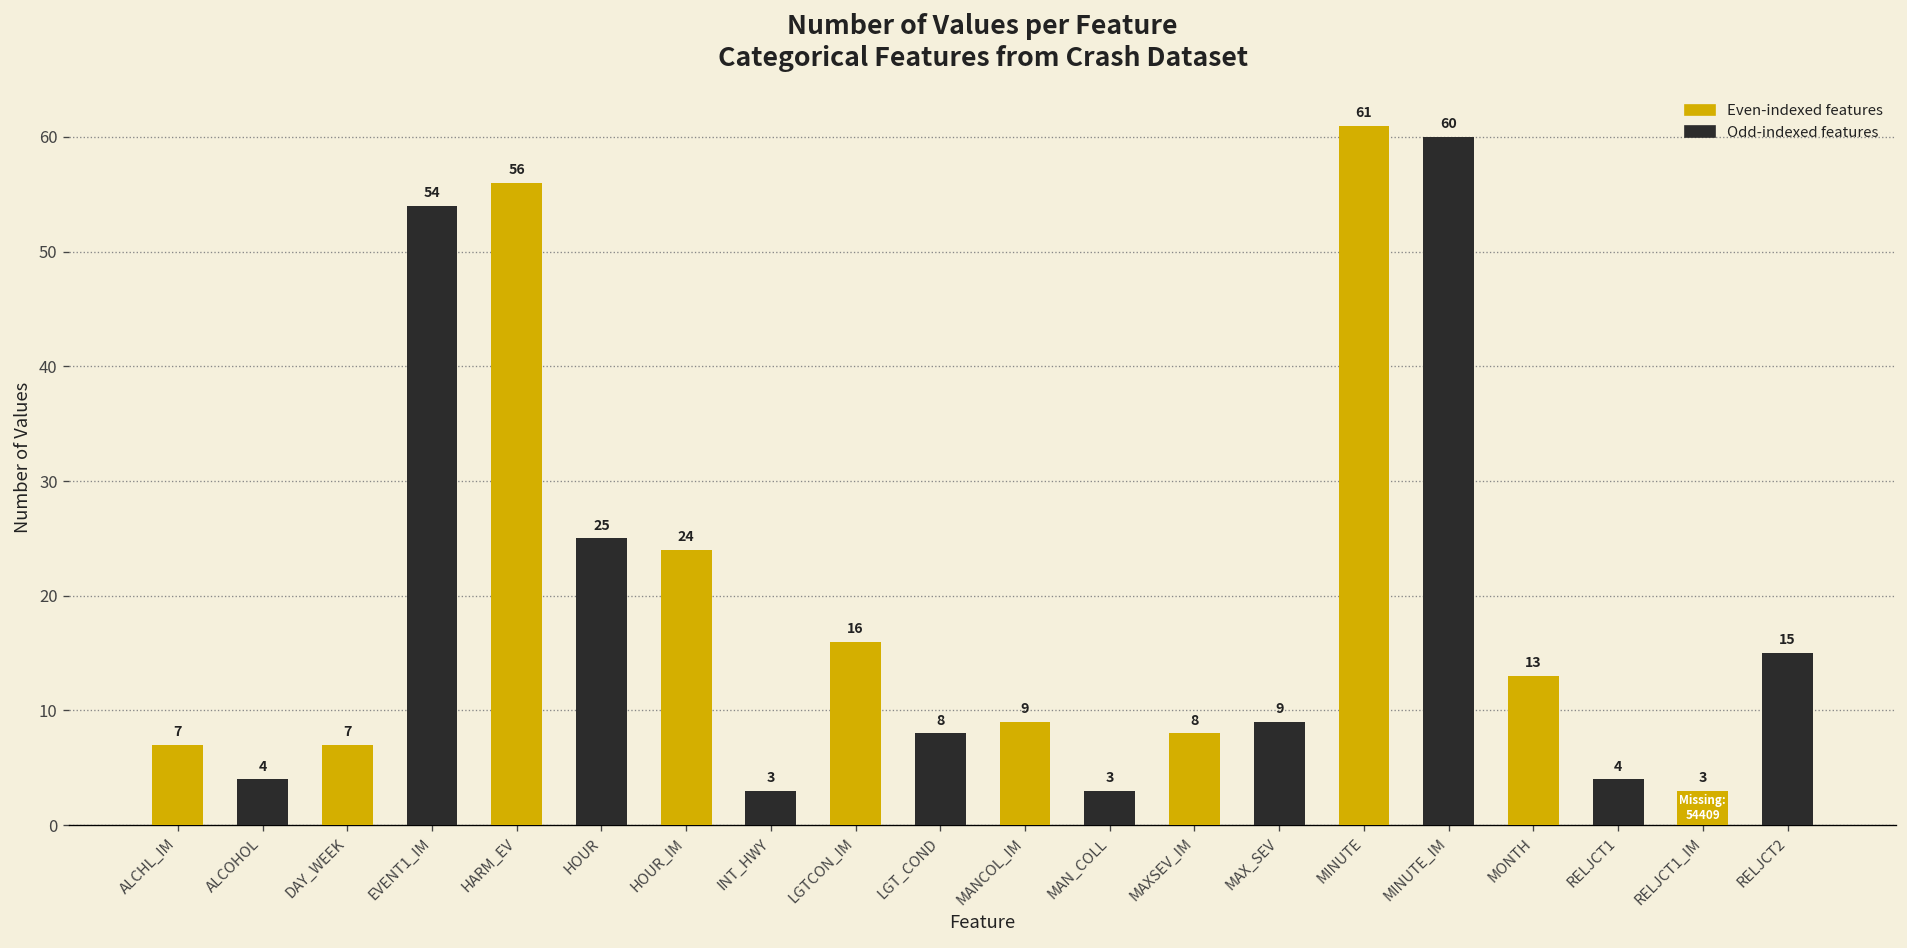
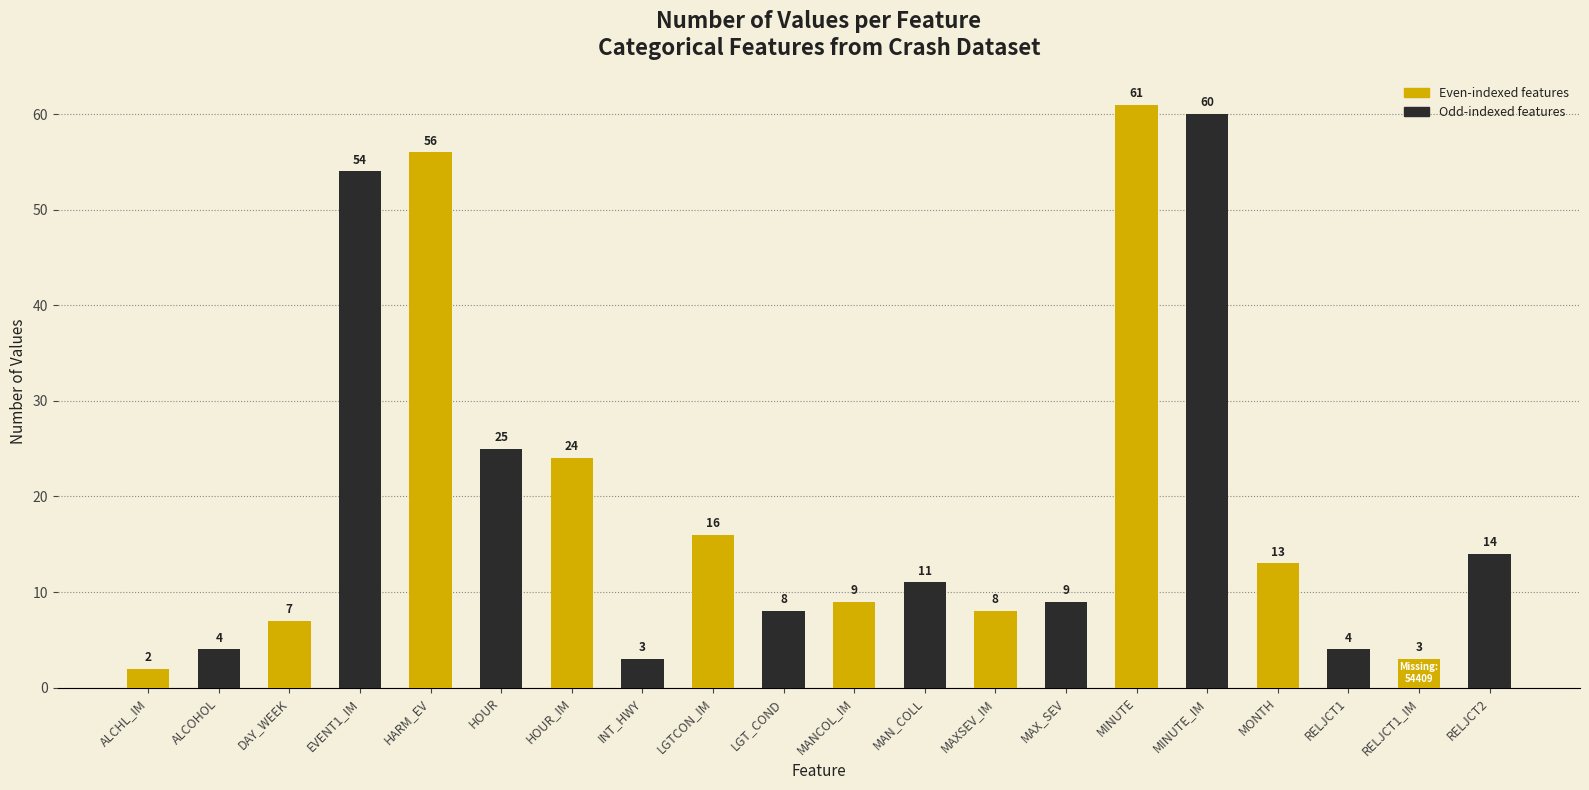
ALCHL_IM: 7 -> 2
MAN_COLL: 3 -> 11
RELJCT2: 15 -> 14
